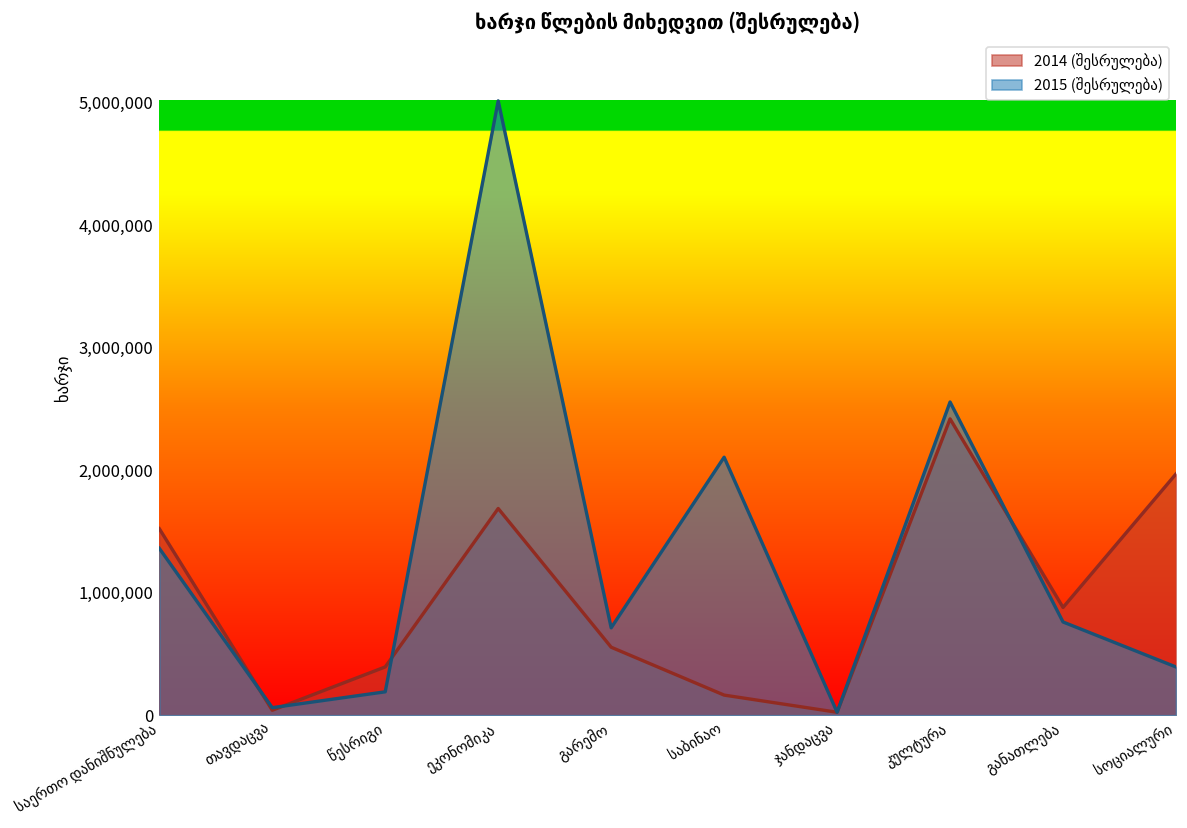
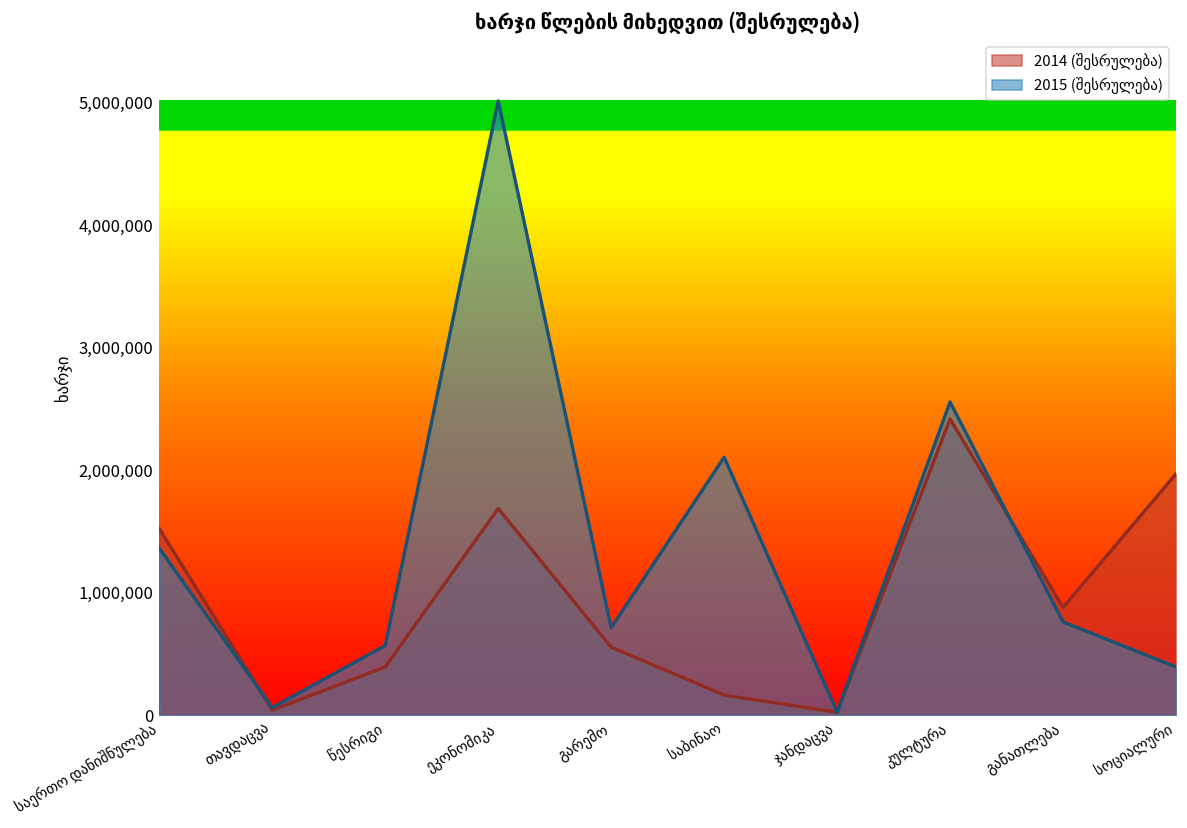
2015 (შესრულება), წესრიგი: 190,000 -> 570,000
